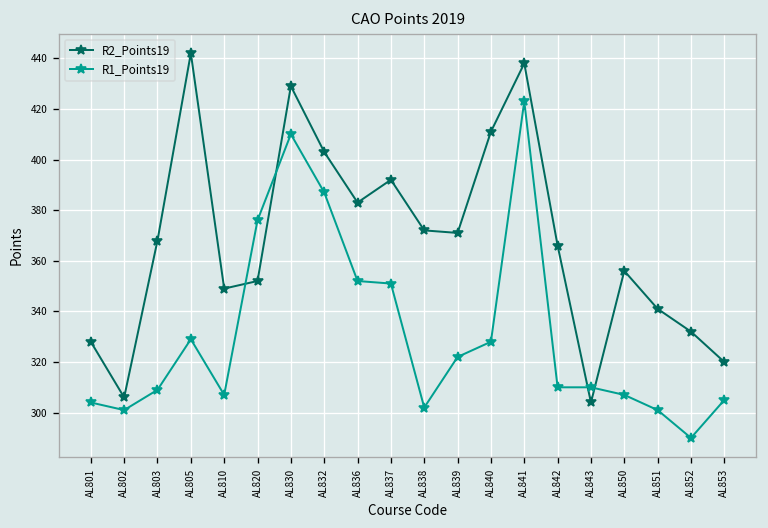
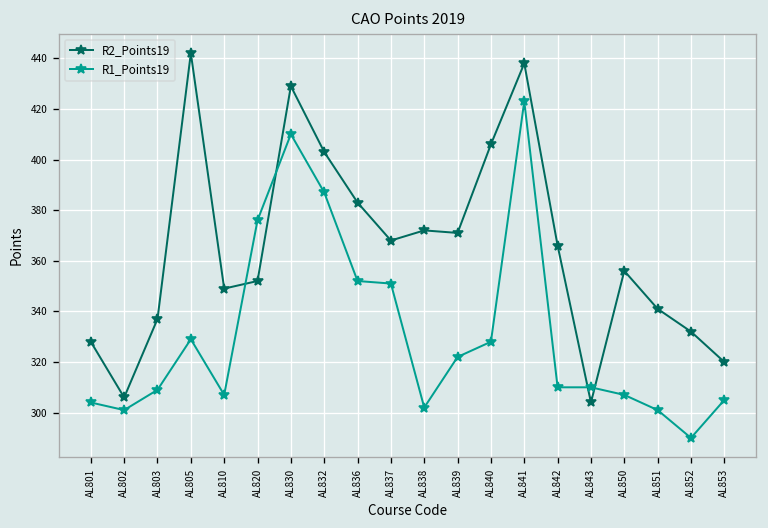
R2_Points19, AL803: 368 -> 337
R2_Points19, AL837: 392 -> 368
R2_Points19, AL840: 411 -> 406
